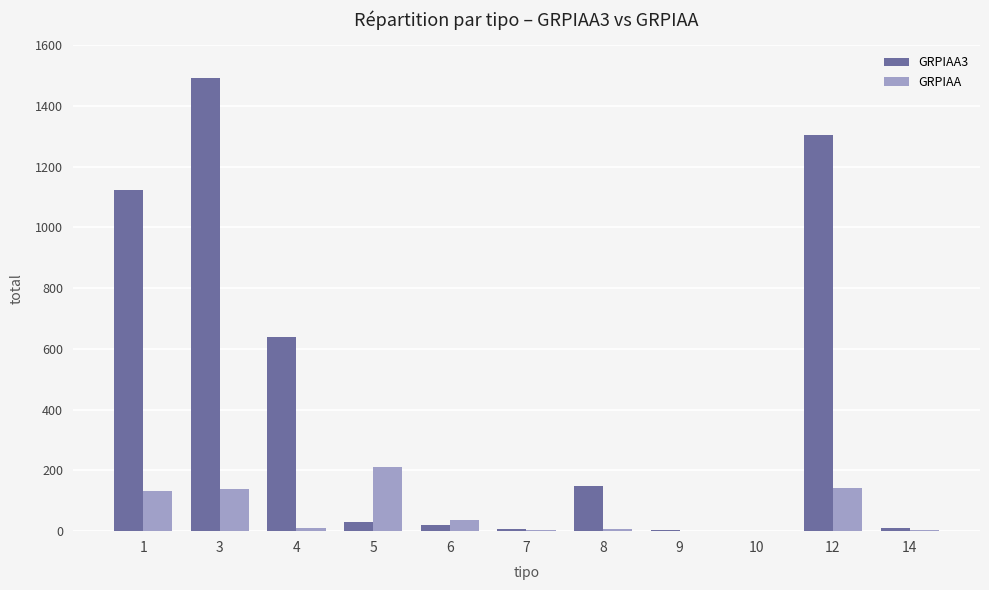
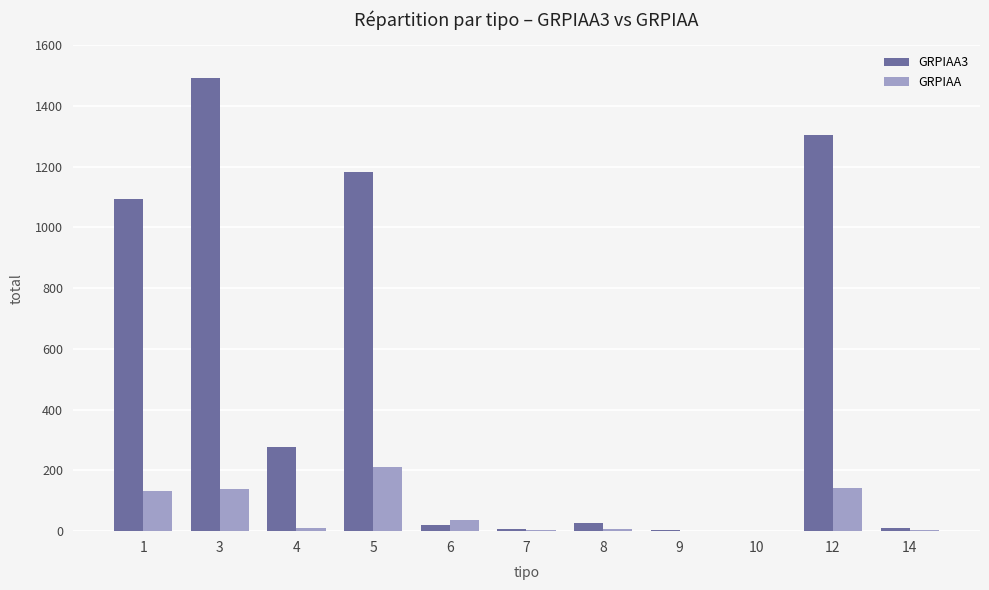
GRPIAA3, 1: 1120 -> 1090
GRPIAA3, 4: 640 -> 280
GRPIAA3, 5: 30 -> 1180
GRPIAA3, 8: 150 -> 30
